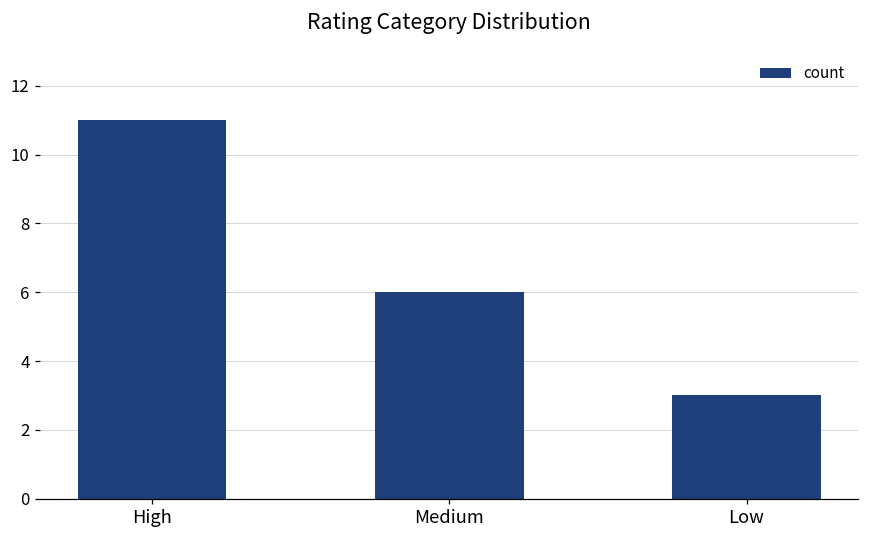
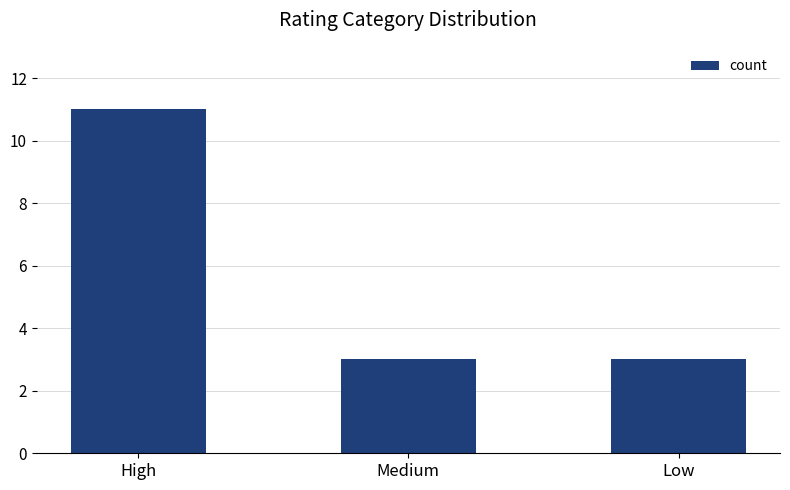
Medium: 6 -> 3
